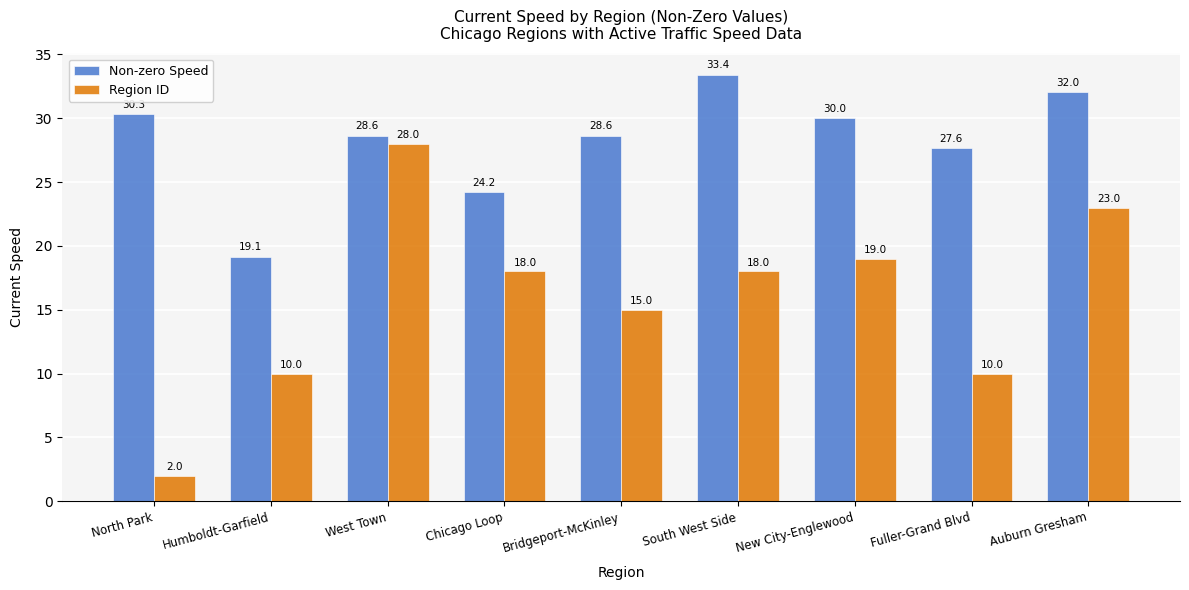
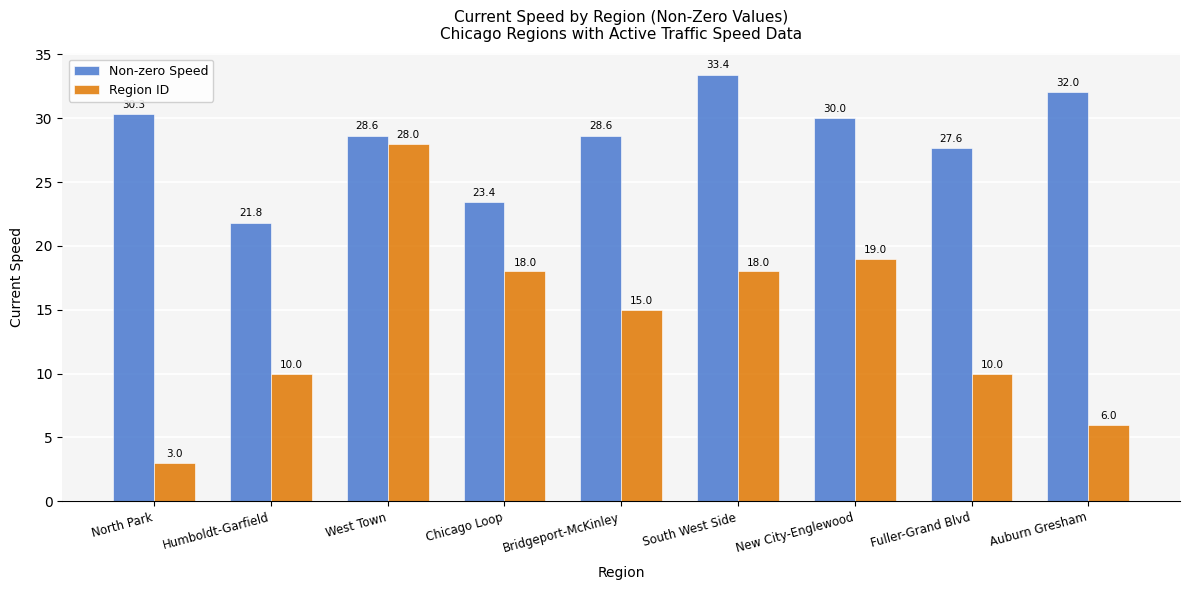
Region ID, North Park: 2.0 -> 3.0
Non-zero Speed, Humboldt-Garfield: 19.1 -> 21.8
Non-zero Speed, Chicago Loop: 24.2 -> 23.4
Region ID, Auburn Gresham: 23.0 -> 6.0
